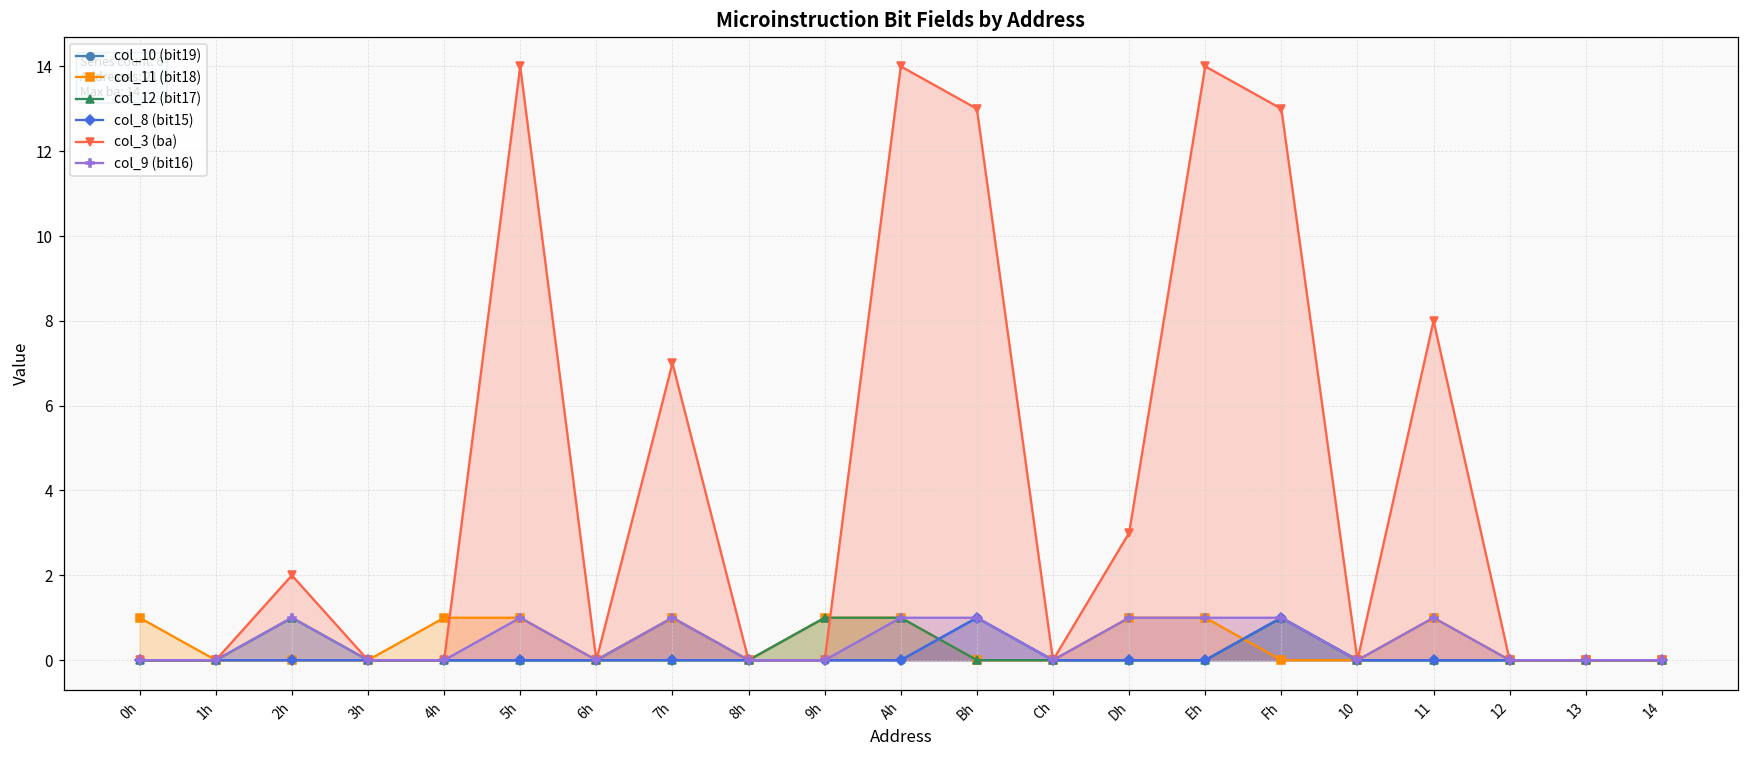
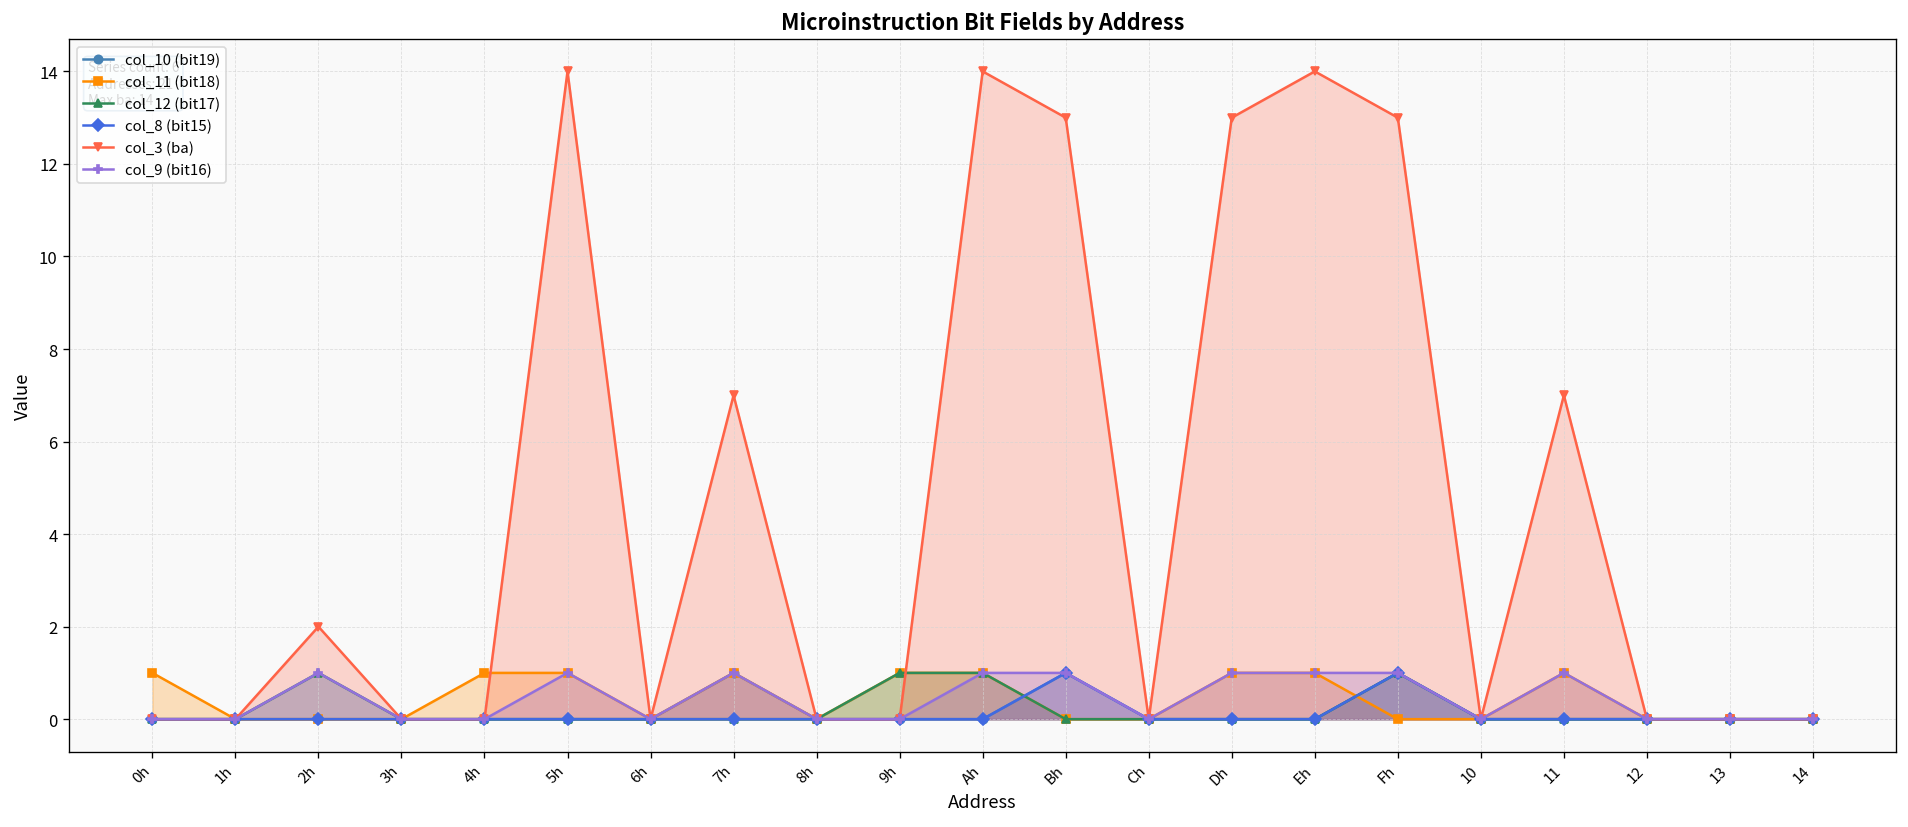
col_3 (ba), Dh: 3 -> 13
col_3 (ba), 11: 8 -> 7
